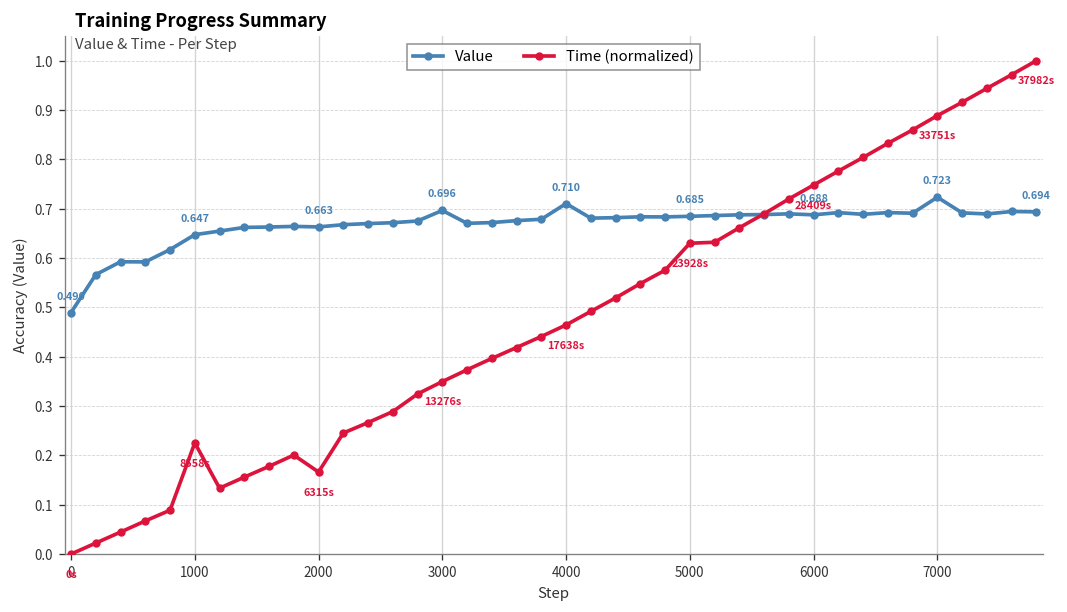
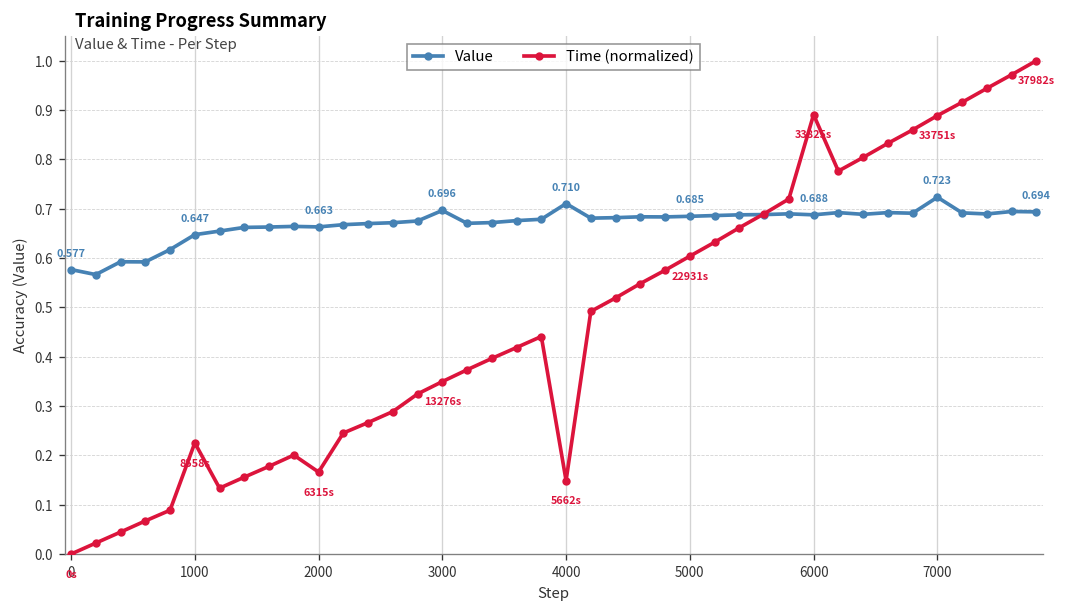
Value, 0: 0.490 -> 0.577
Time (normalized), 4000: 17638s -> 5662s
Time (normalized), 5000: 23928s -> 22931s
Time (normalized), 6000: 28409s -> 33825s
